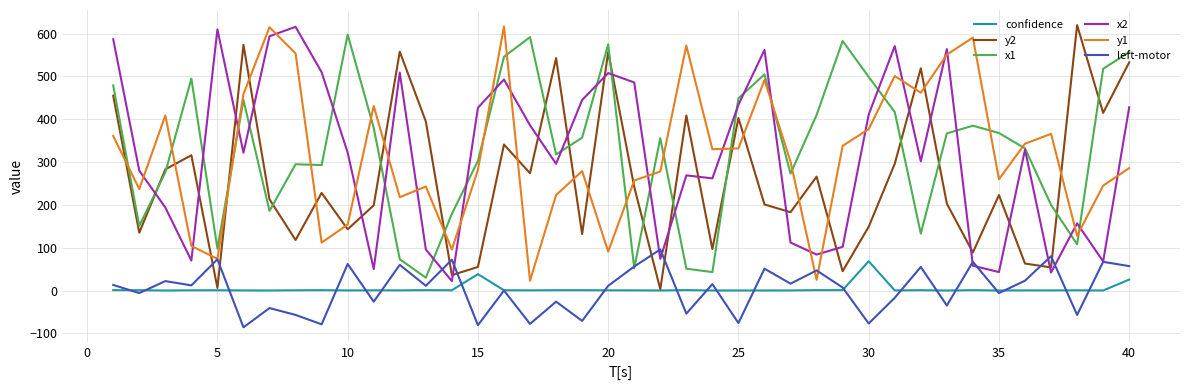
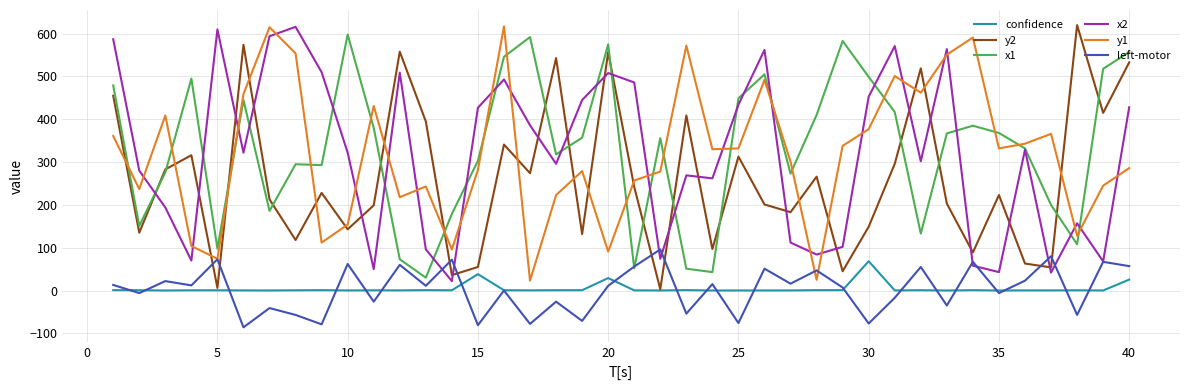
confidence, 20: 0 -> 30
y2, 25: 400 -> 310
x2, 30: 410 -> 450
y1, 35: 260 -> 330
